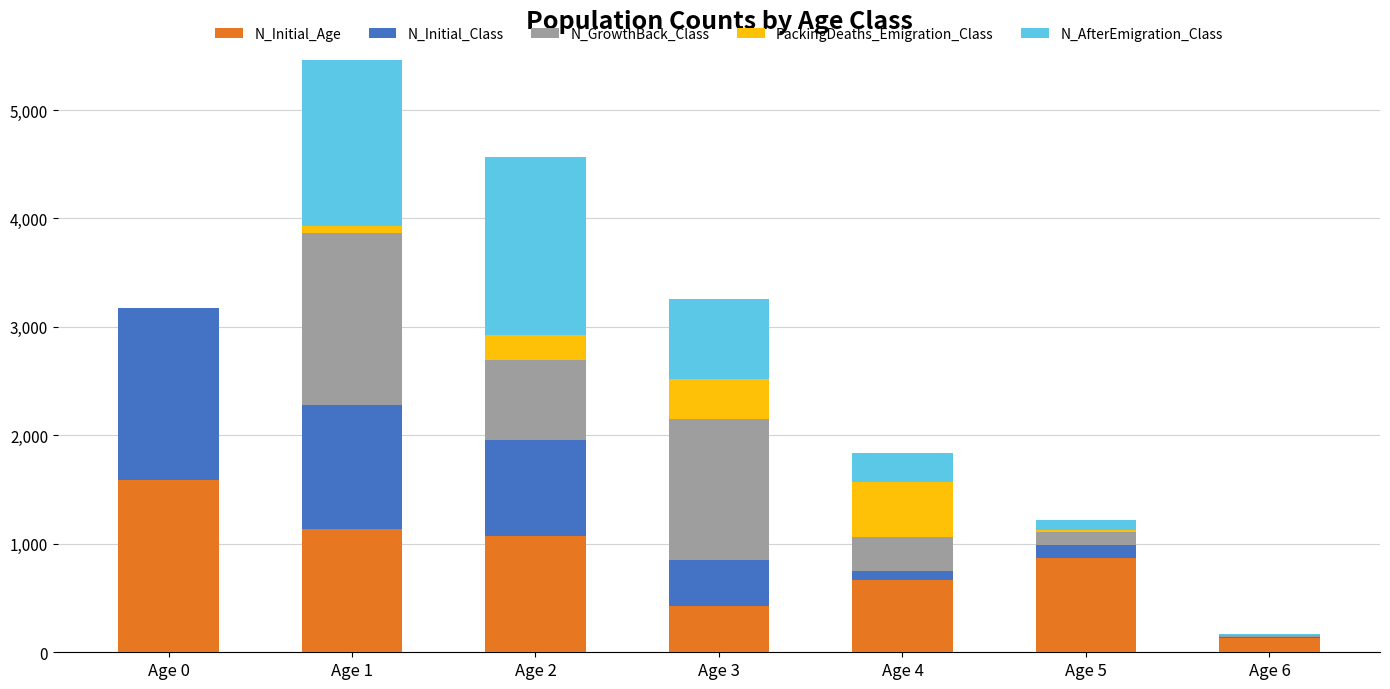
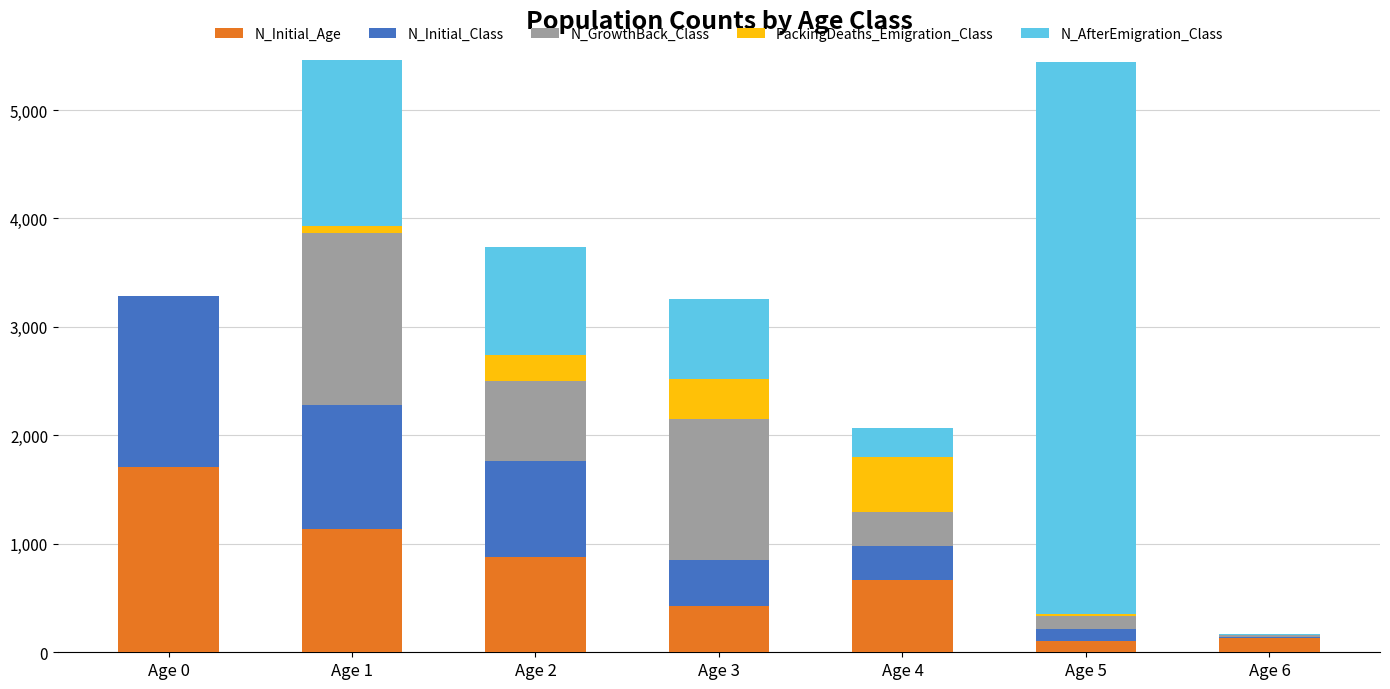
N_Initial_Age, Age 0: 1,590 -> 1,700
N_Initial_Age, Age 2: 1,080 -> 880
N_AfterEmigration_Class, Age 2: 1,630 -> 1,000
N_Initial_Class, Age 4: 80 -> 310
N_Initial_Age, Age 5: 870 -> 100
N_AfterEmigration_Class, Age 5: 100 -> 5,090
